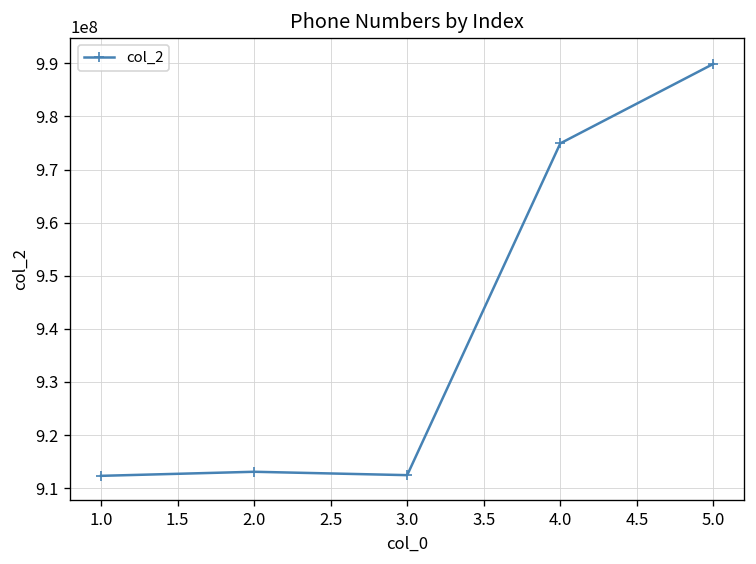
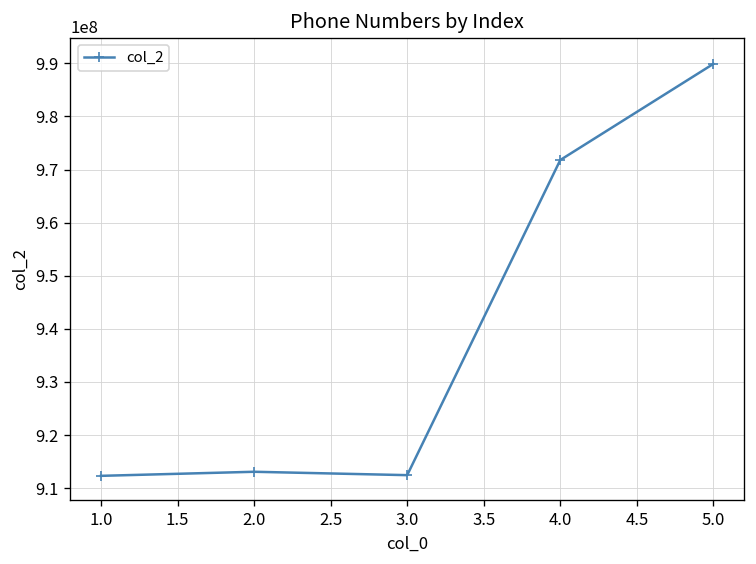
4.0: 975000000 -> 972000000
